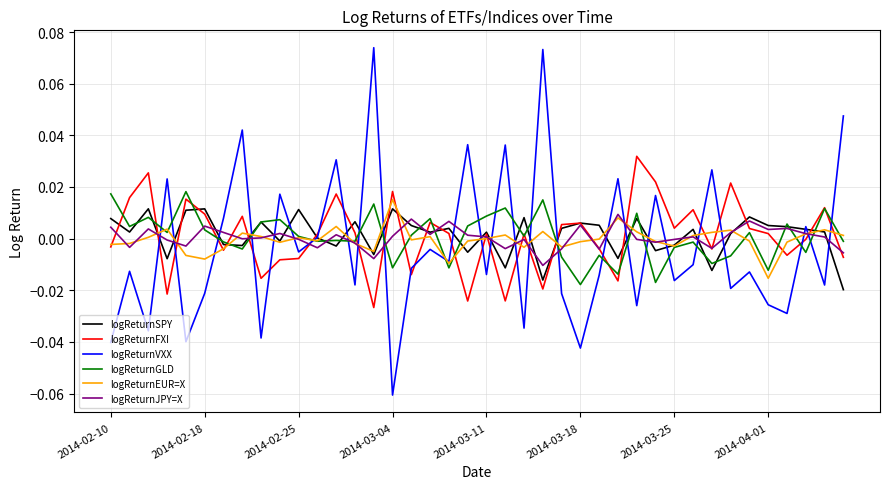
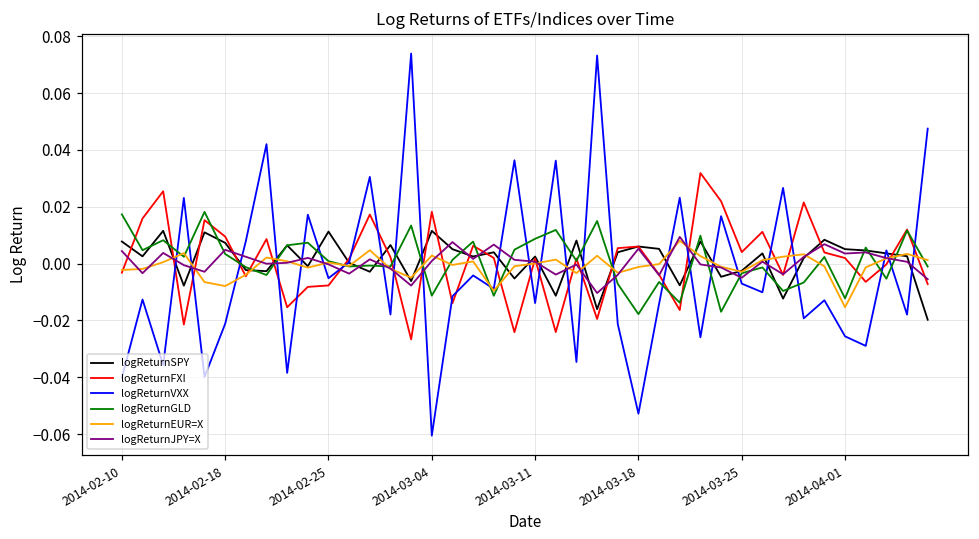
logReturnSPY, 2014-02-18: 0.012 -> 0.007
logReturnEUR=X, 2014-03-04: 0.015 -> 0.003
logReturnVXX, 2014-03-18: -0.042 -> -0.053
logReturnVXX, 2014-03-25: -0.016 -> -0.007
logReturnJPY=X, 2014-03-25: 0.000 -> -0.005
